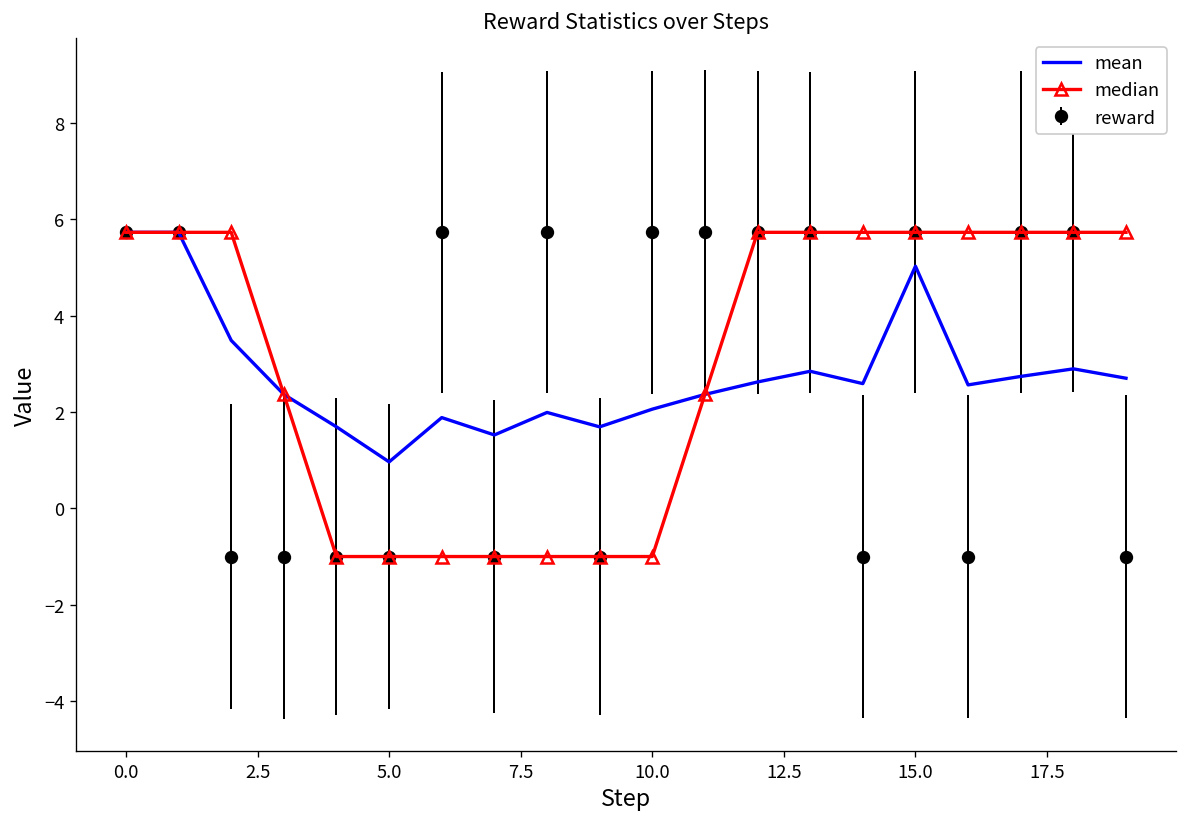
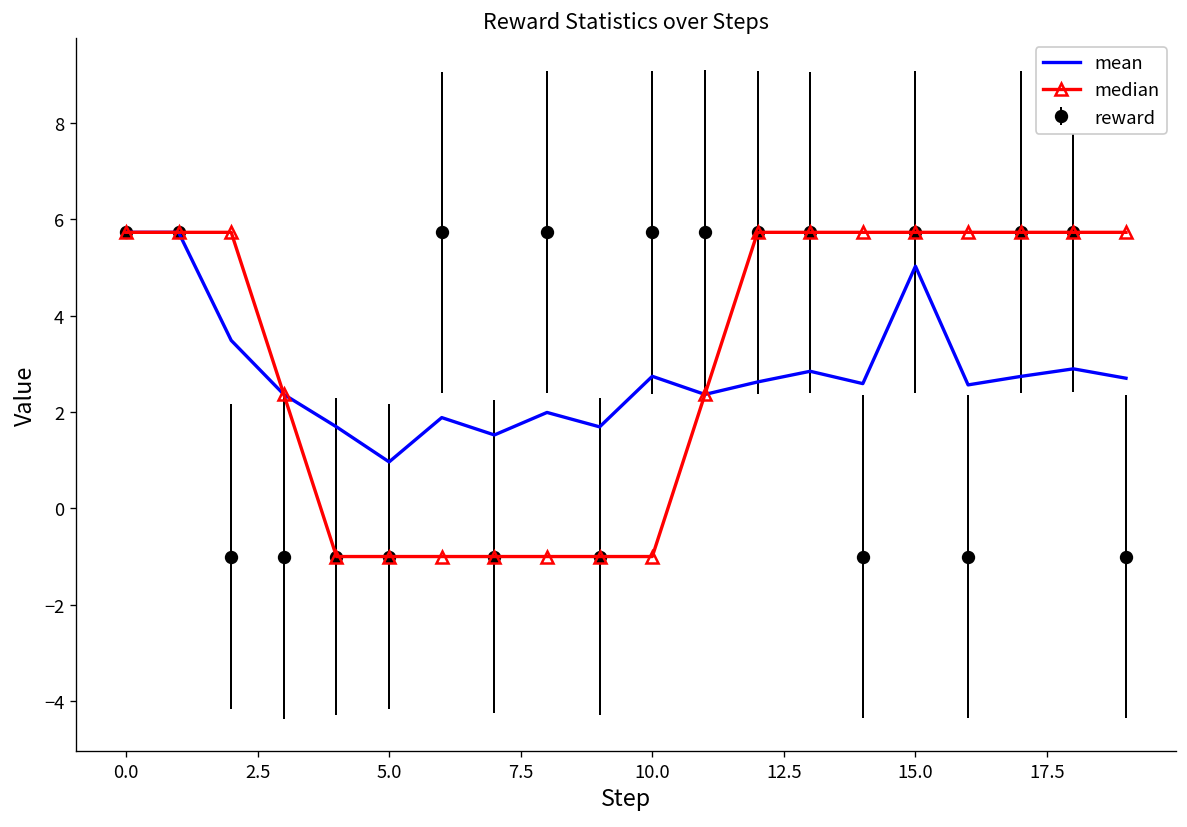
mean, 10.0: 2.1 -> 2.7
